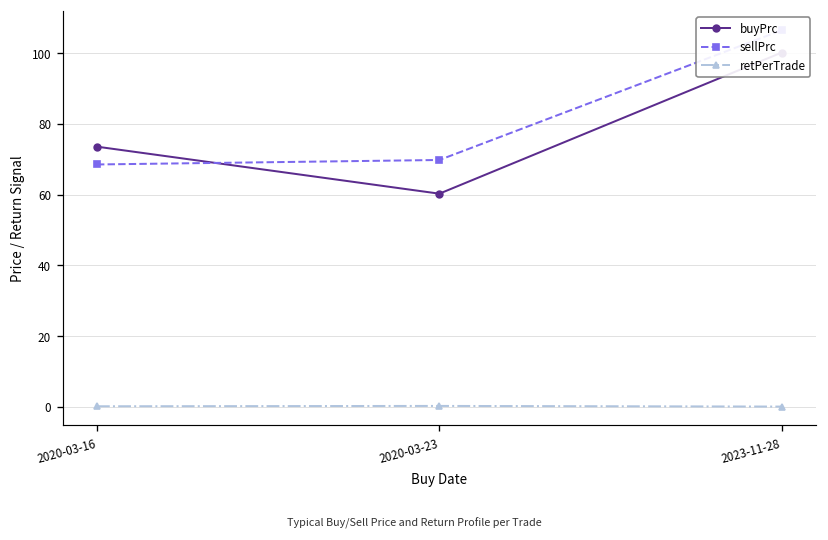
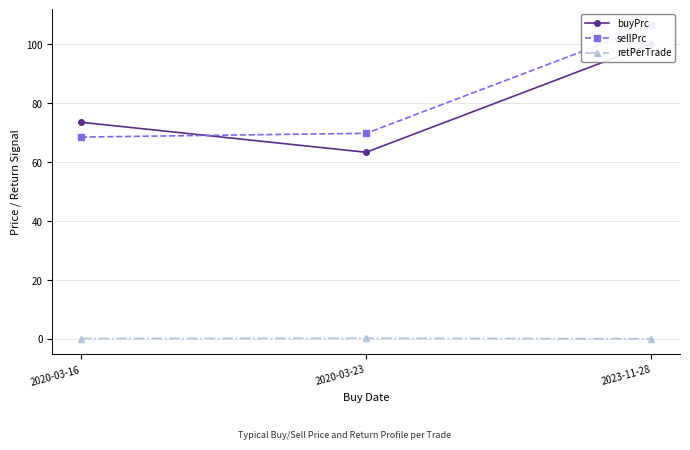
buyPrc, 2020-03-23: 60 -> 63
